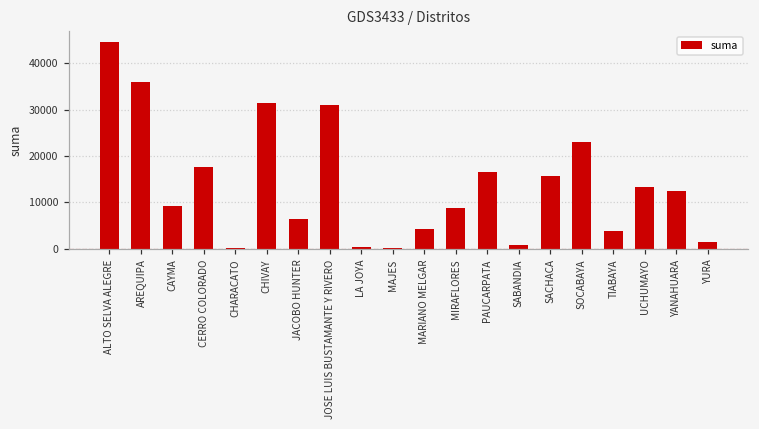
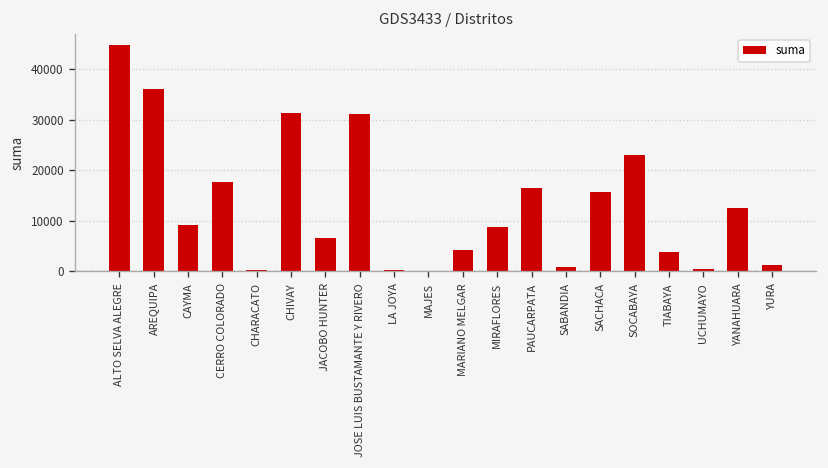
UCHUMAYO: 13000 -> 0
